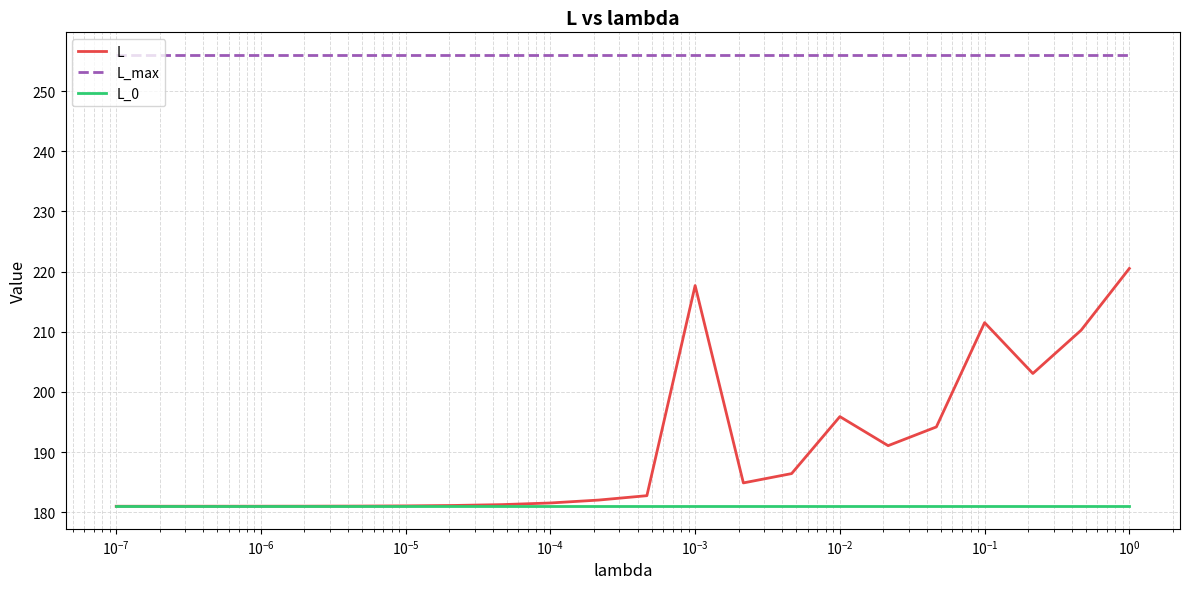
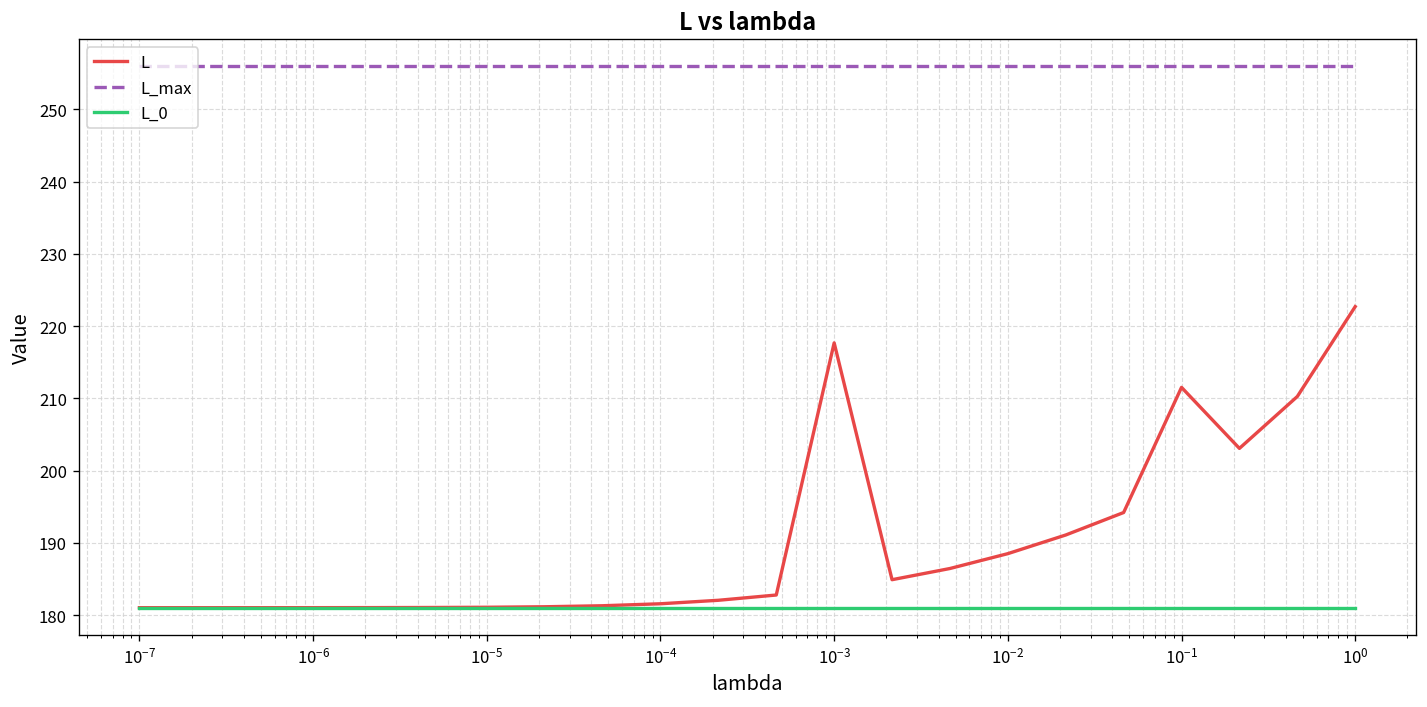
L, 10^-2: 196 -> 189
L, 10^0: 221 -> 223
